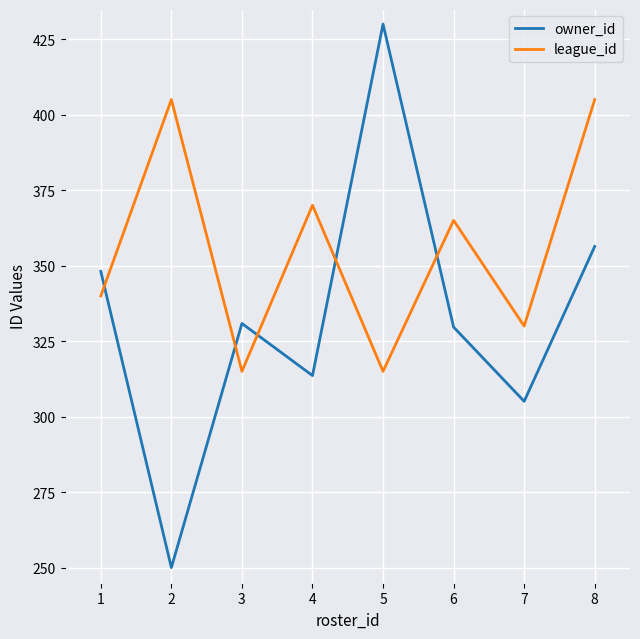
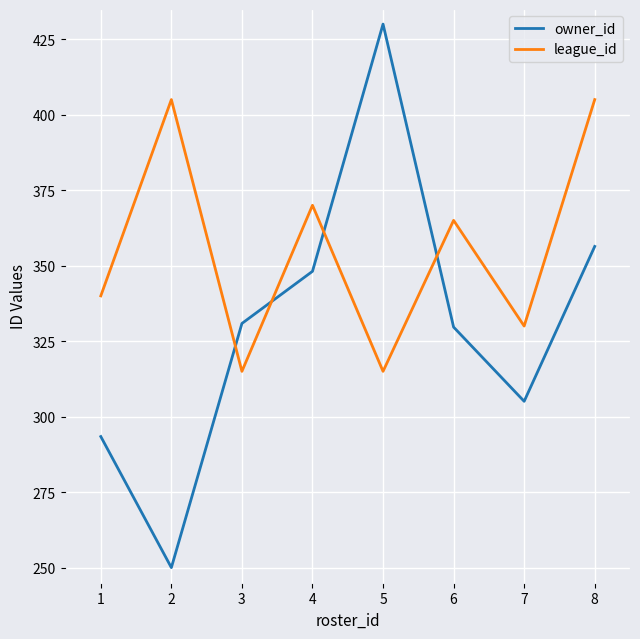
owner_id, 1: 348 -> 293
owner_id, 4: 314 -> 348
